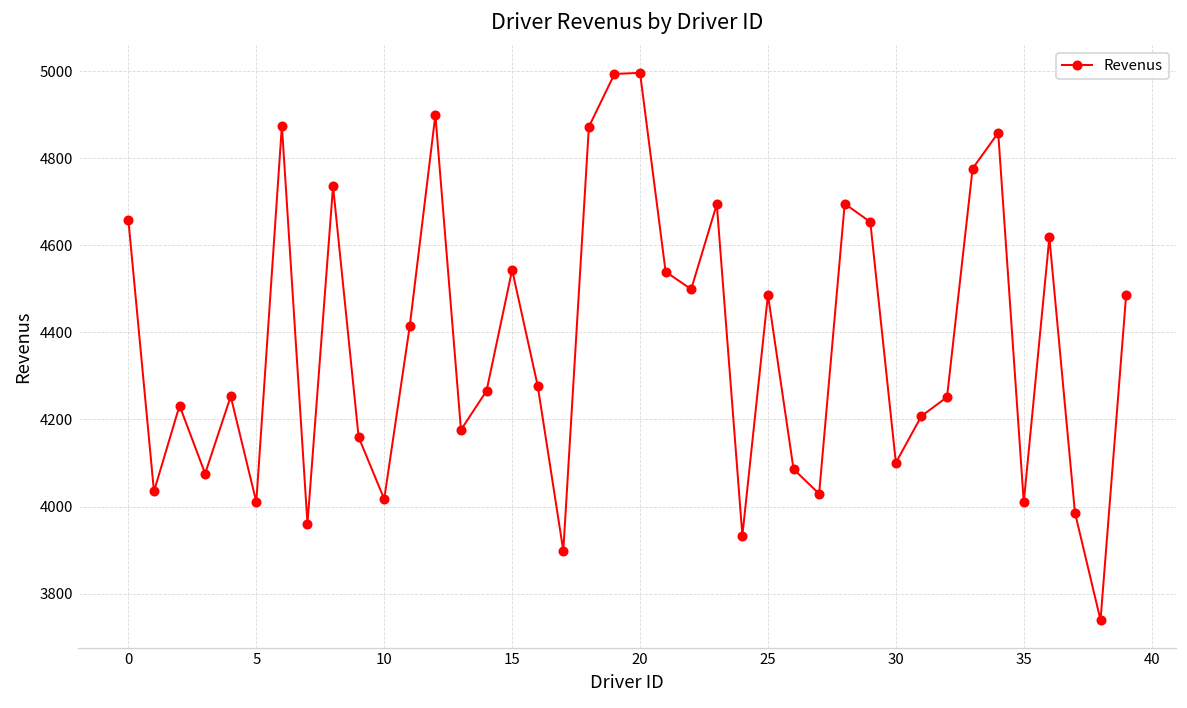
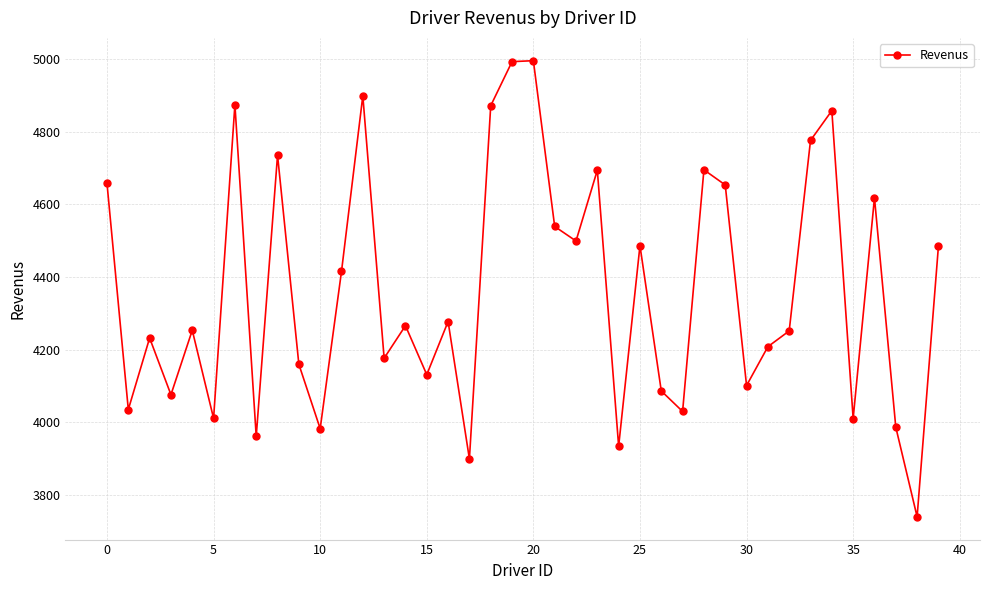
10: 4020 -> 3980
15: 4540 -> 4130
